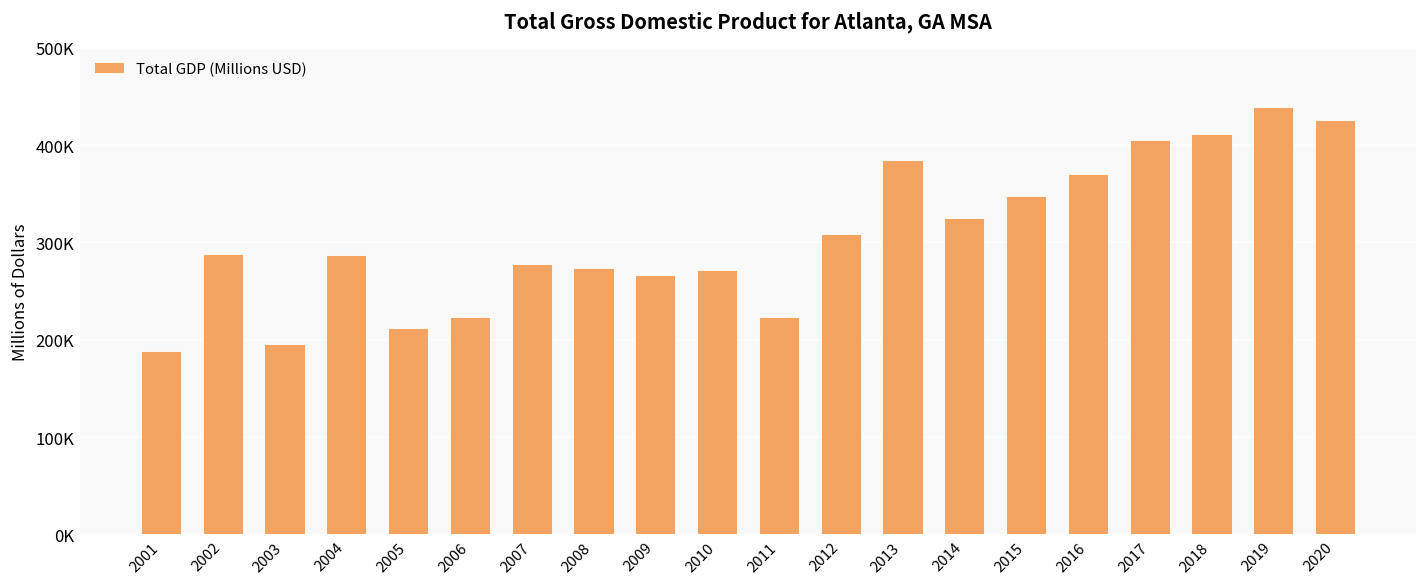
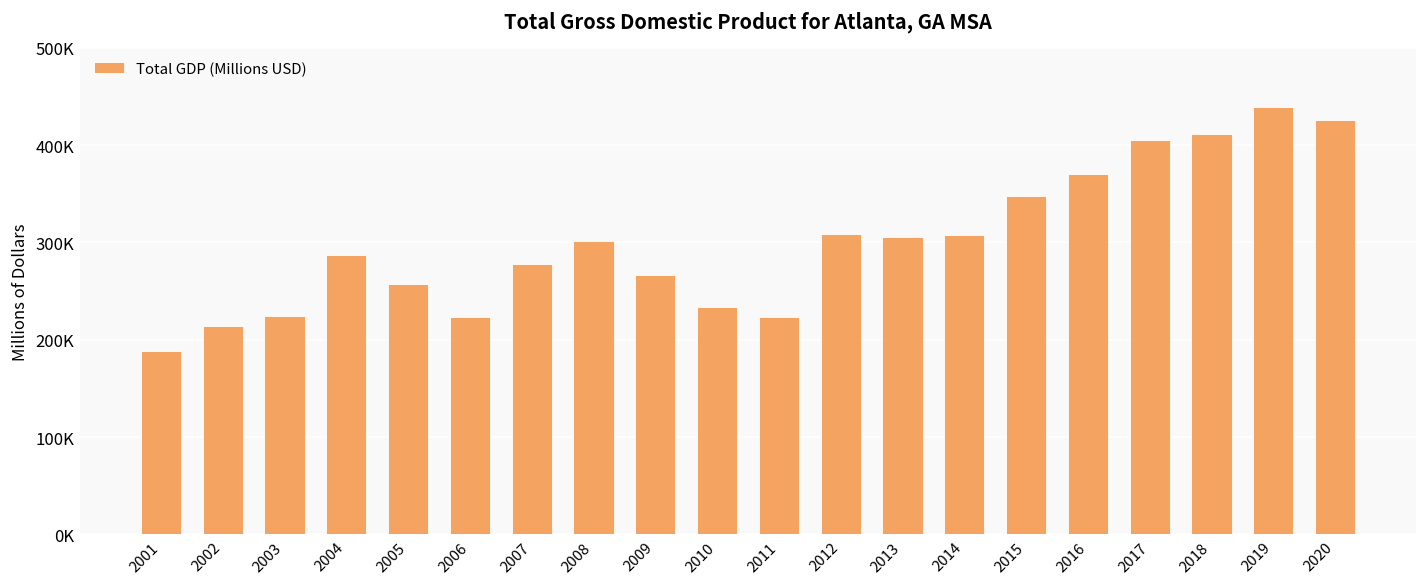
2002: 290000 -> 210000
2003: 200000 -> 220000
2005: 210000 -> 260000
2008: 270000 -> 300000
2010: 270000 -> 230000
2013: 380000 -> 310000
2014: 330000 -> 310000
